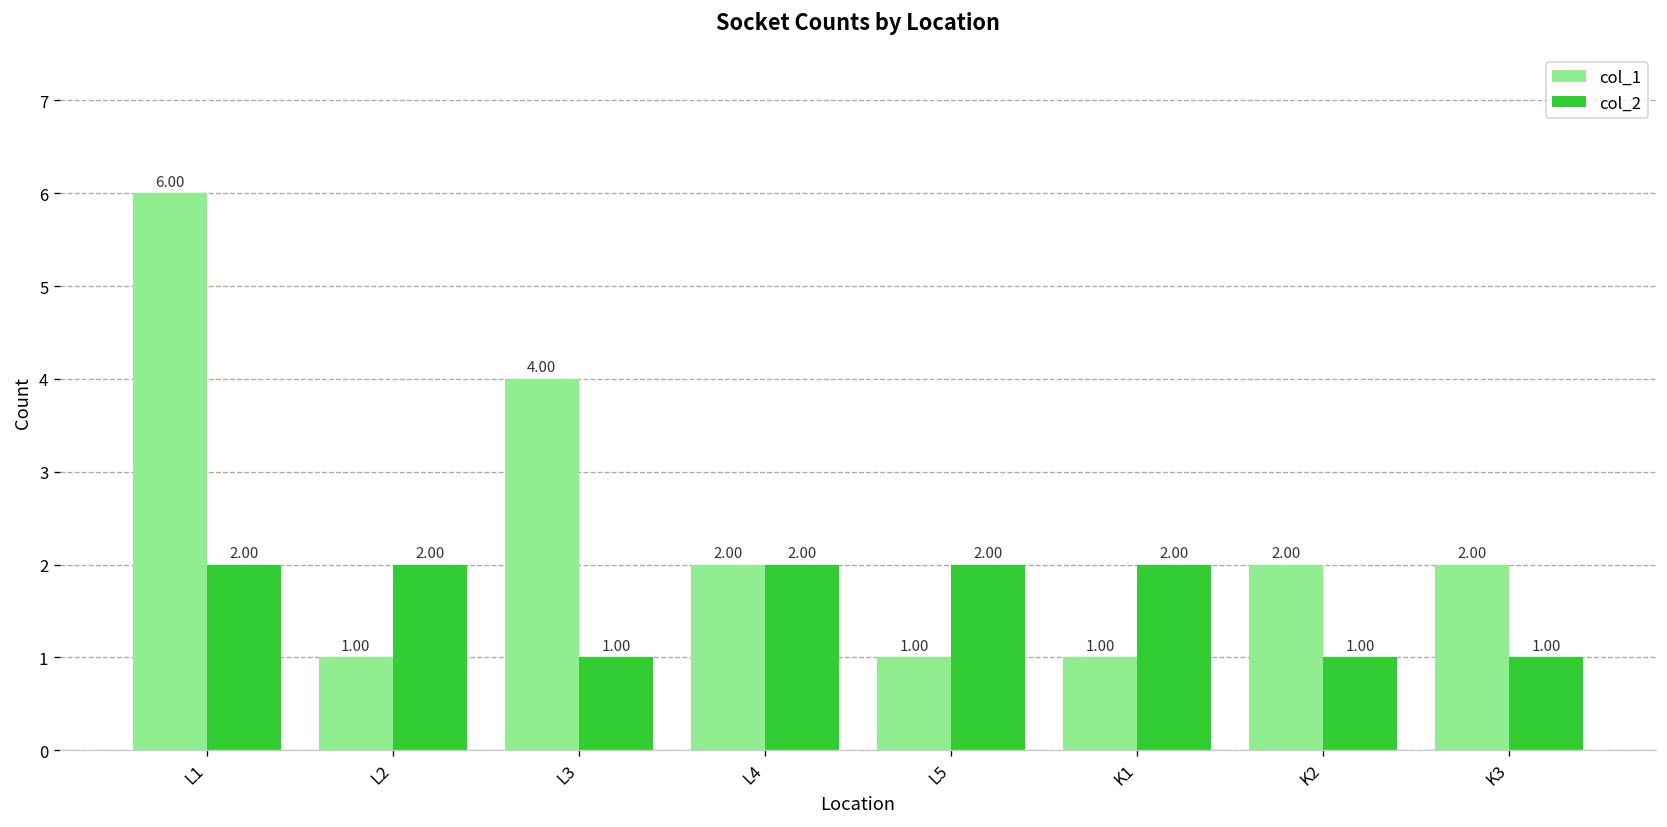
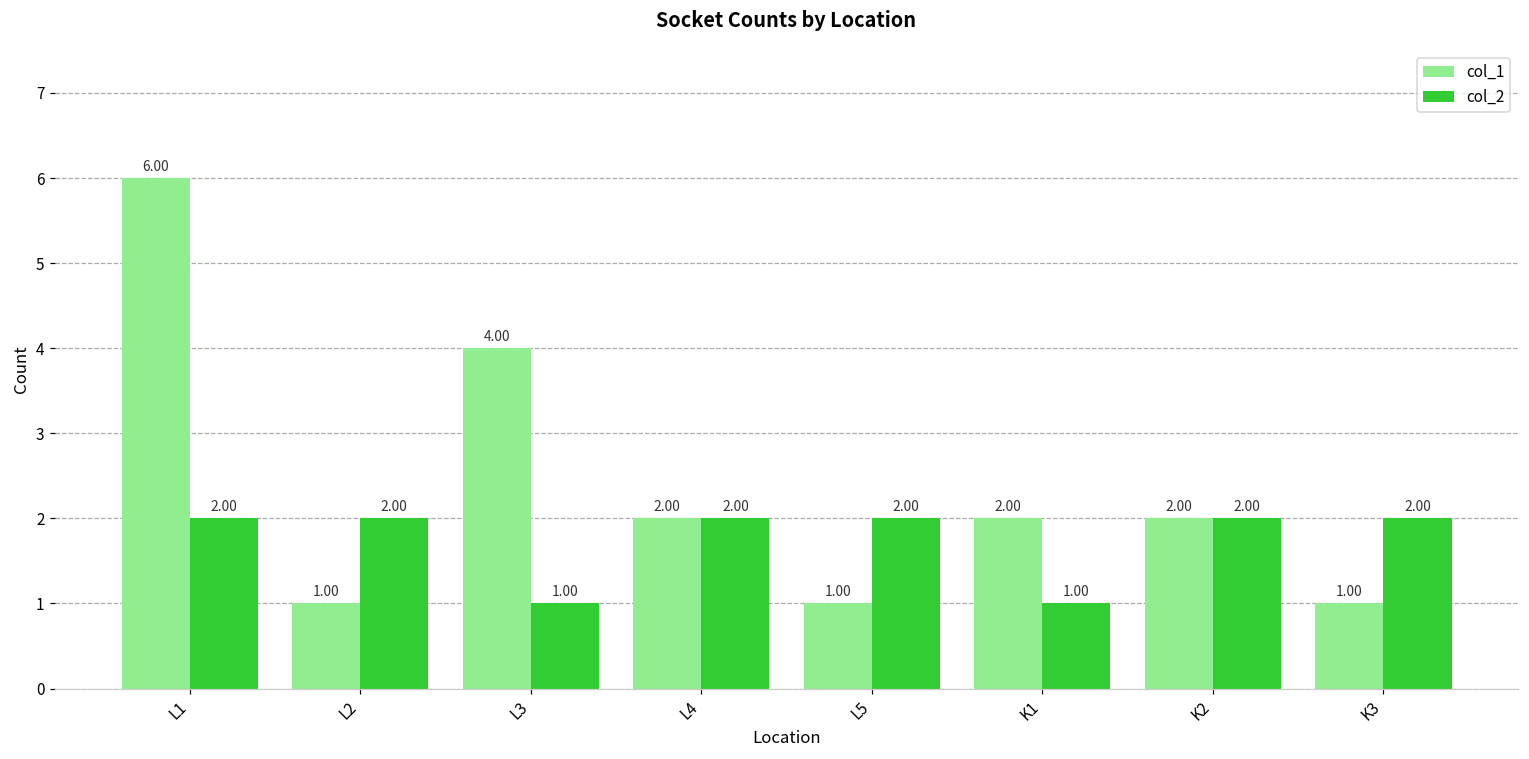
col_1, K1: 1.00 -> 2.00
col_2, K1: 2.00 -> 1.00
col_2, K2: 1.00 -> 2.00
col_1, K3: 2.00 -> 1.00
col_2, K3: 1.00 -> 2.00
